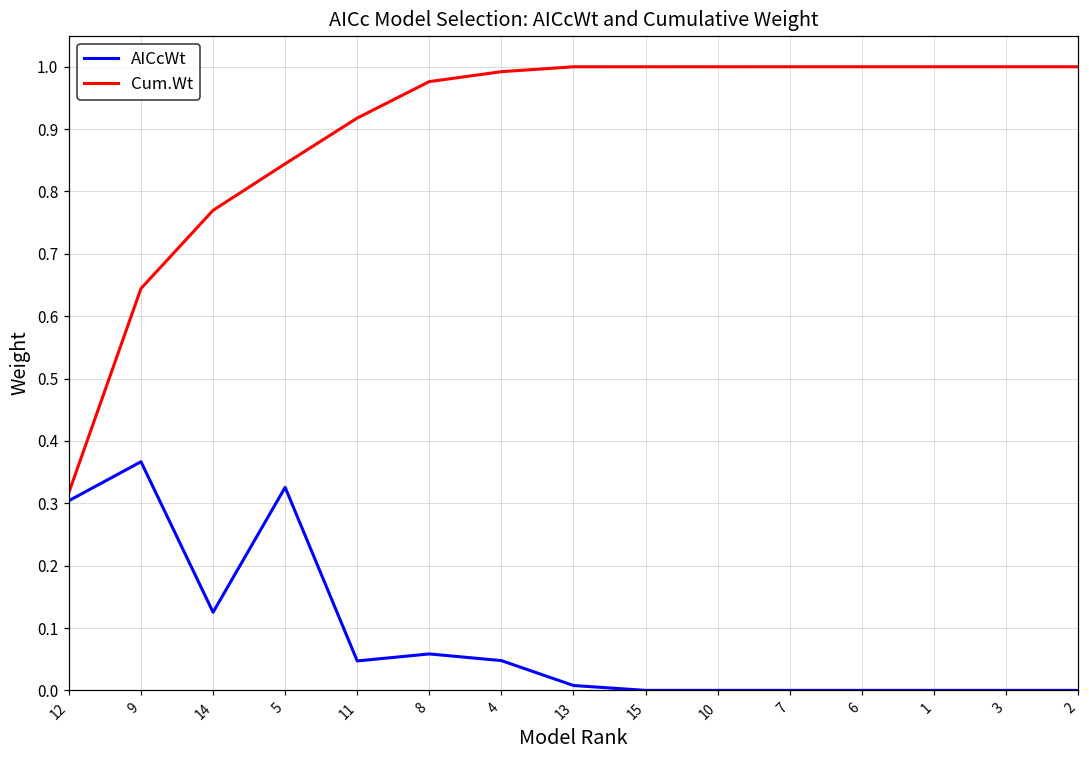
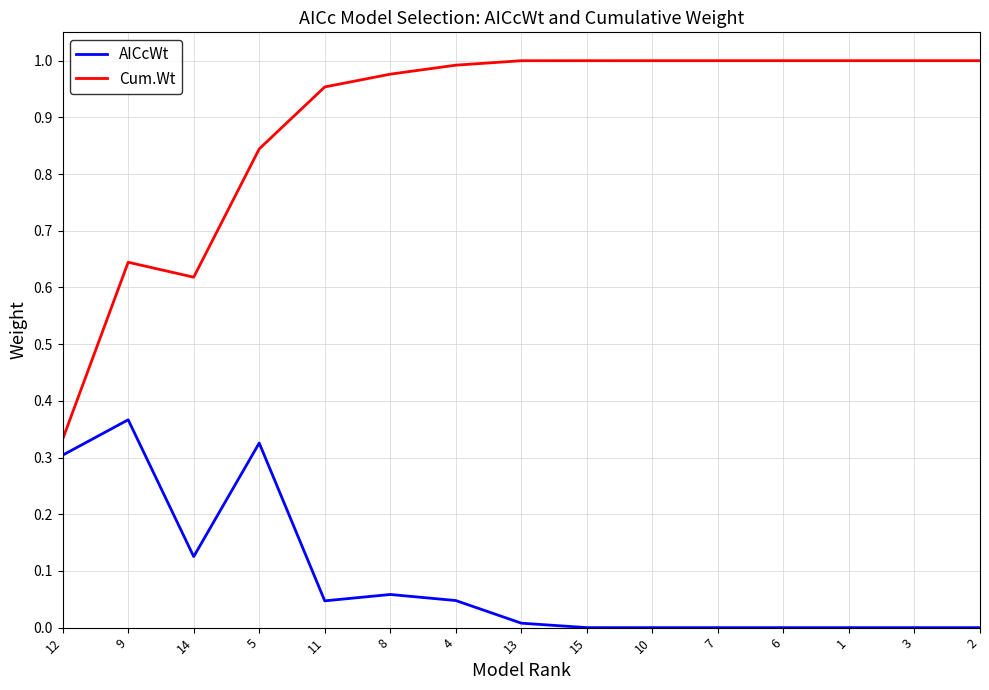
Cum.Wt, 12: 0.32 -> 0.33
Cum.Wt, 14: 0.77 -> 0.62
Cum.Wt, 11: 0.92 -> 0.95
